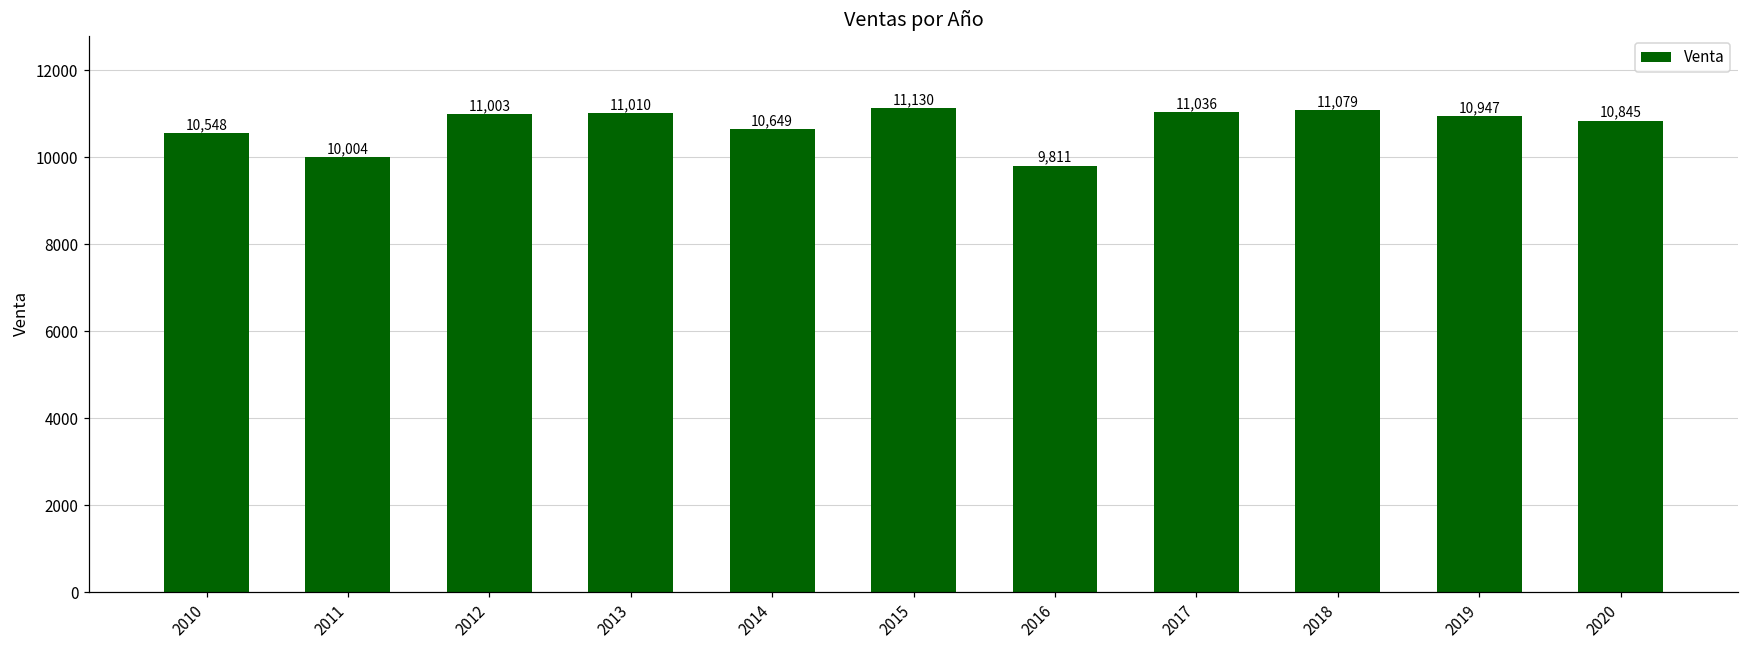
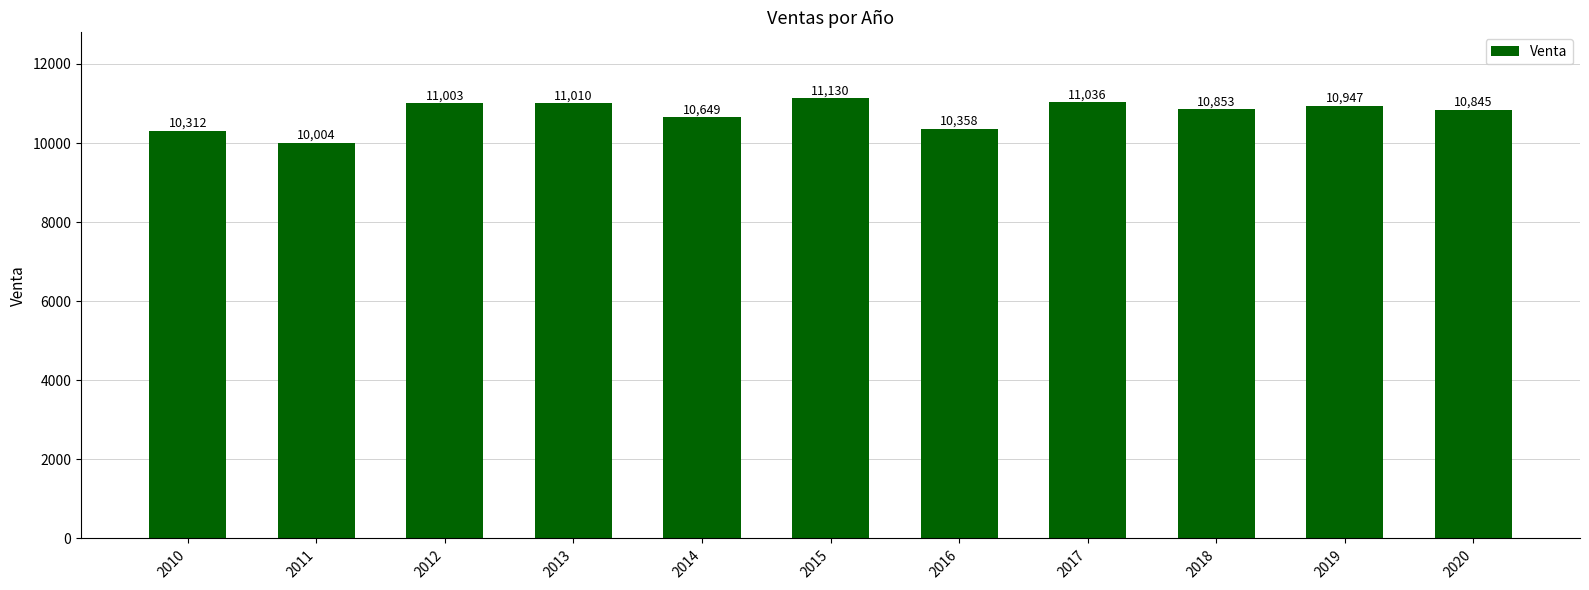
2010: 10,548 -> 10,312
2016: 9,811 -> 10,358
2018: 11,079 -> 10,853
